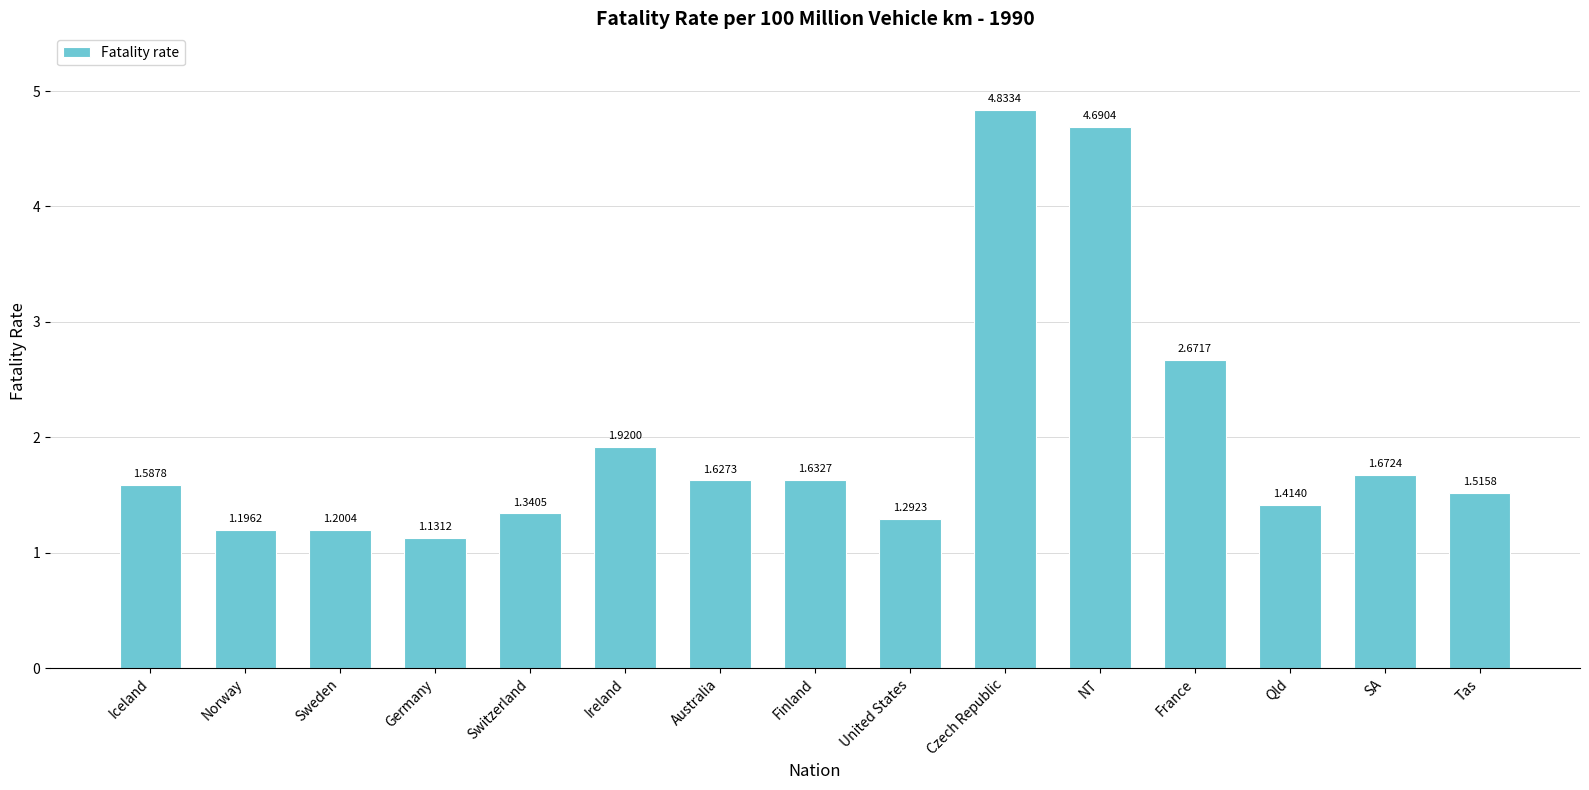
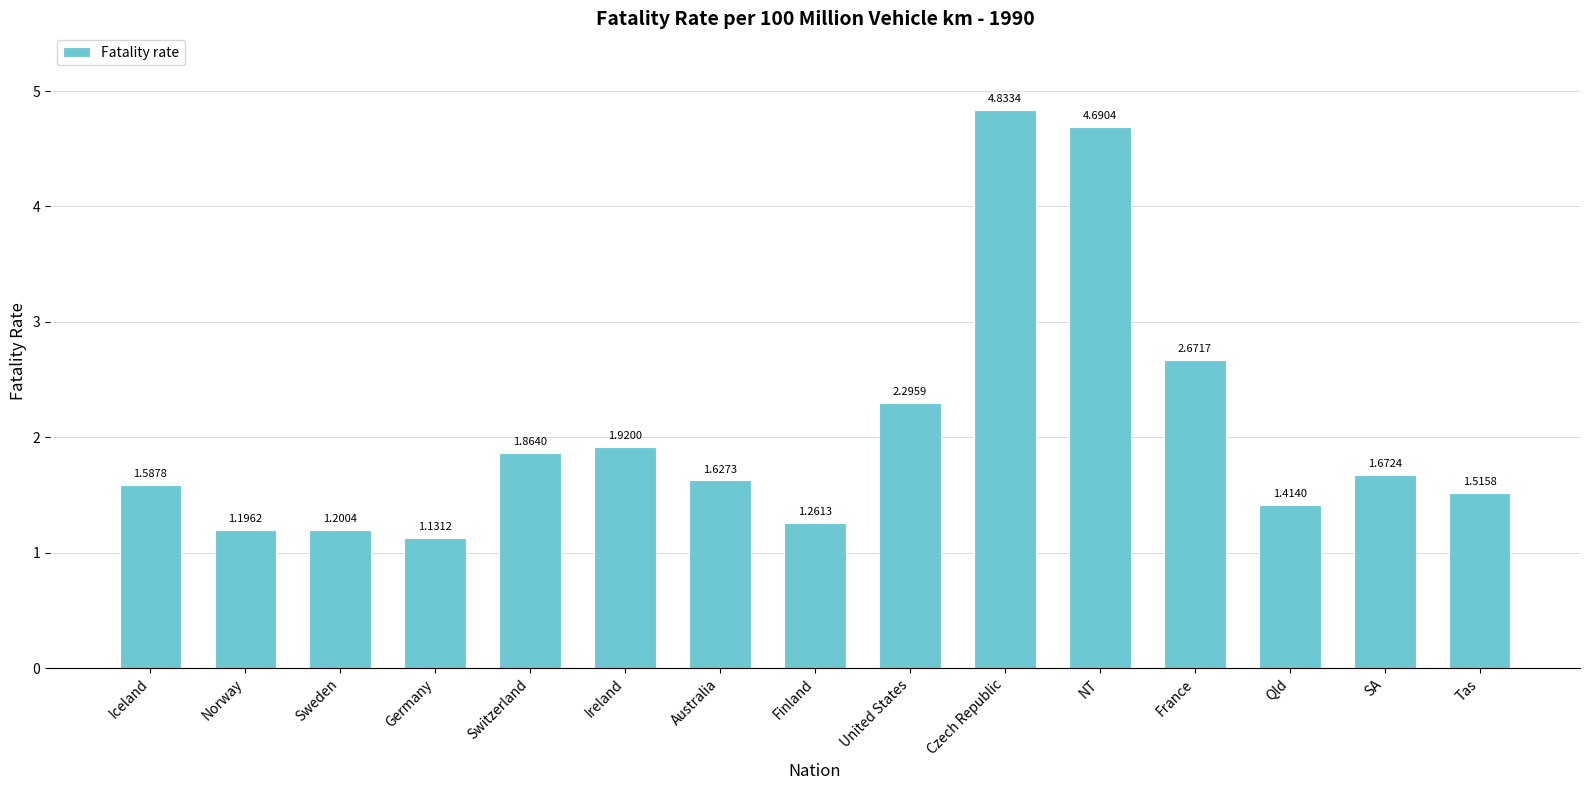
Switzerland: 1.3405 -> 1.8640
Finland: 1.6327 -> 1.2613
United States: 1.2923 -> 2.2959
